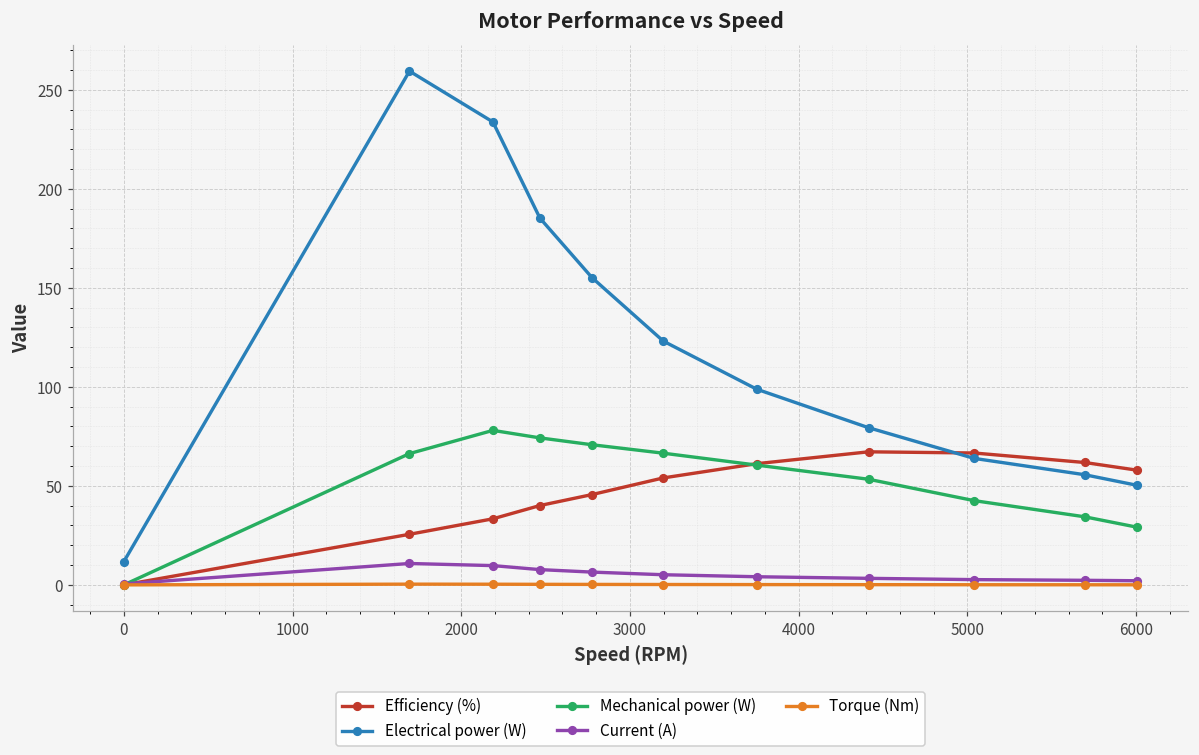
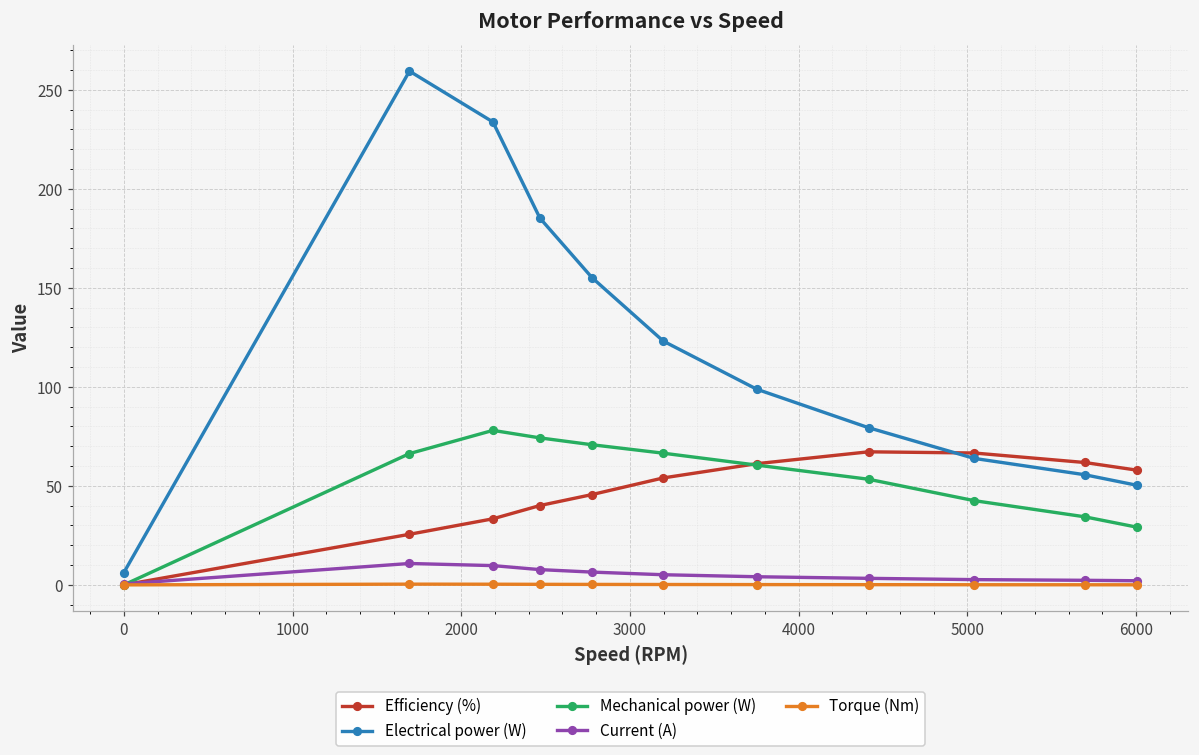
Electrical power (W), 0: 12 -> 6
